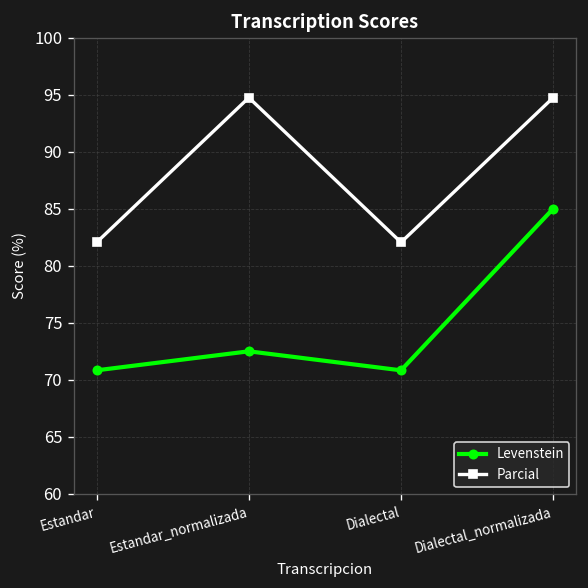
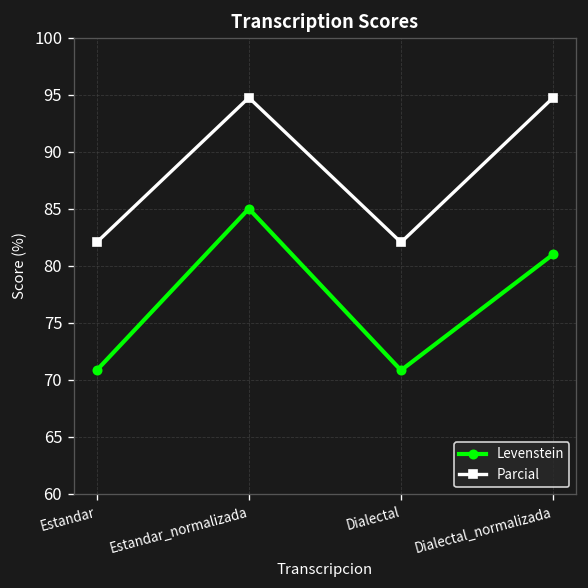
Levenstein, Estandar_normalizada: 73 -> 85
Levenstein, Dialectal_normalizada: 85 -> 81
